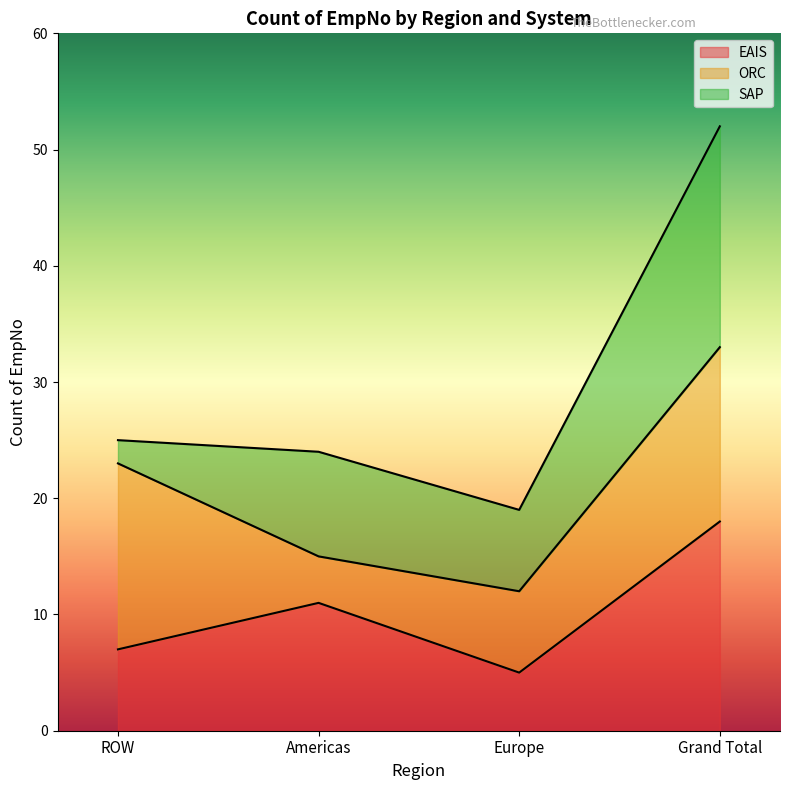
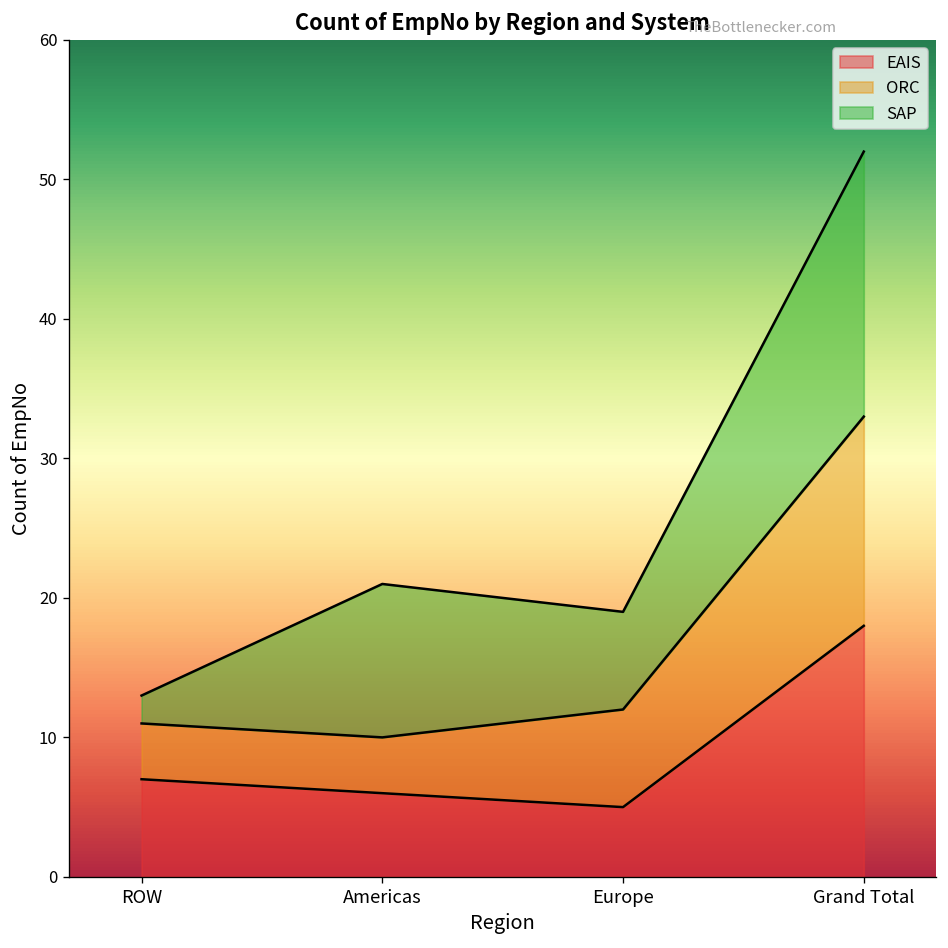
ORC, ROW: 16 -> 4
EAIS, Americas: 11 -> 6
SAP, Americas: 9 -> 11
